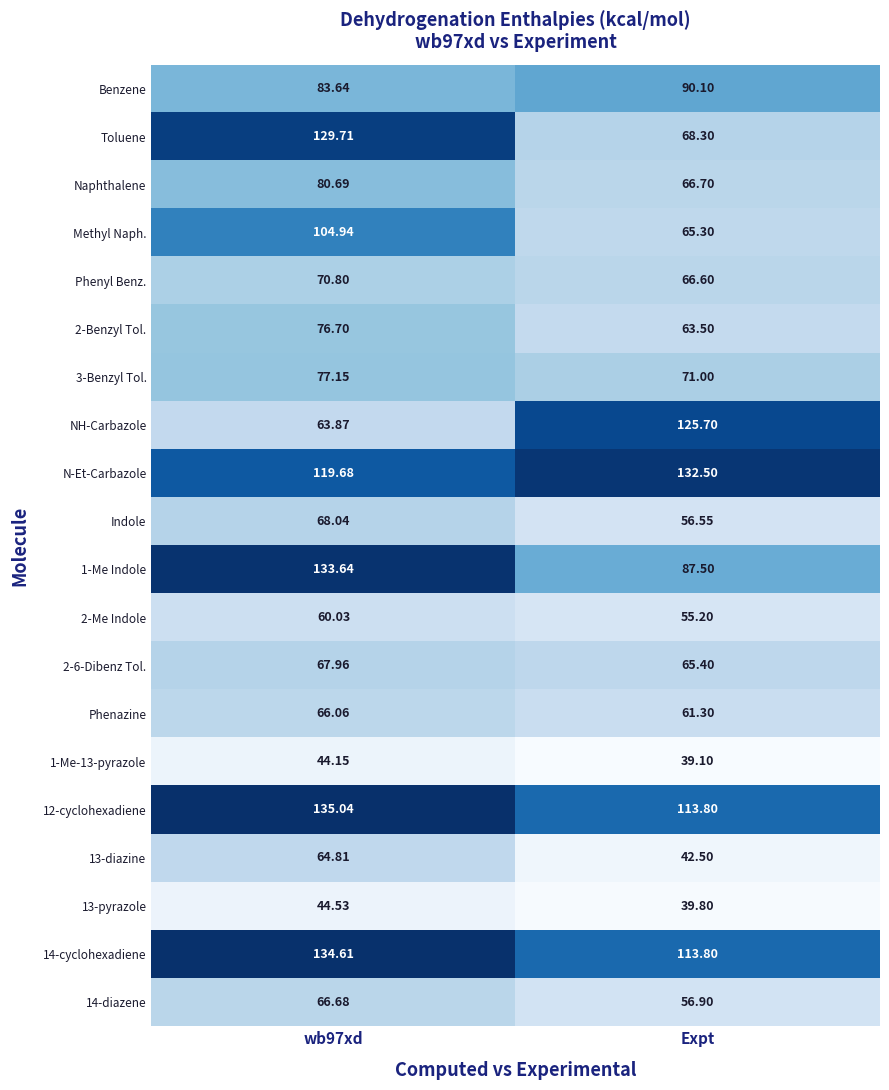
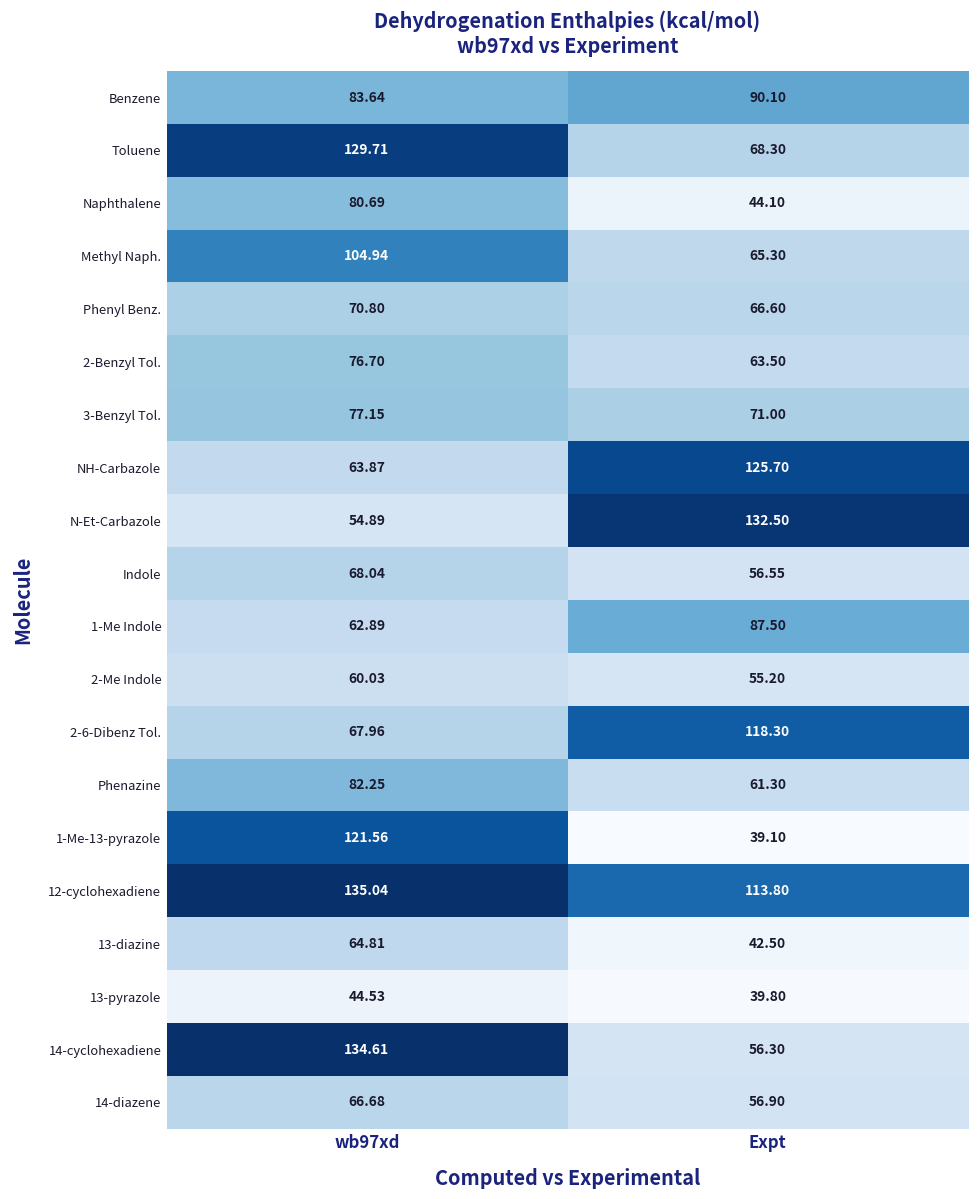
Naphthalene, Expt: 66.70 -> 44.10
N-Et-Carbazole, wb97xd: 119.68 -> 54.89
1-Me Indole, wb97xd: 133.64 -> 62.89
2-6-Dibenz Tol., Expt: 65.40 -> 118.30
Phenazine, wb97xd: 66.06 -> 82.25
1-Me-13-pyrazole, wb97xd: 44.15 -> 121.56
14-cyclohexadiene, Expt: 113.80 -> 56.30
